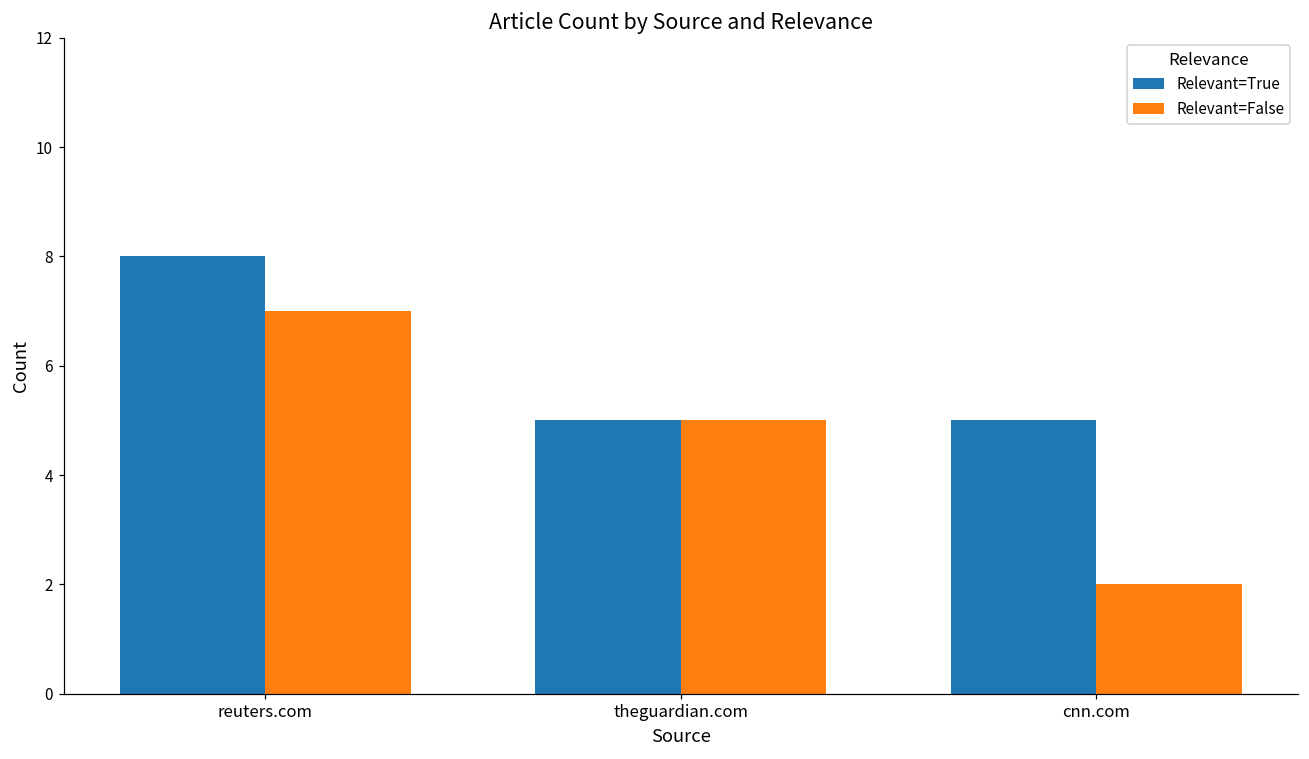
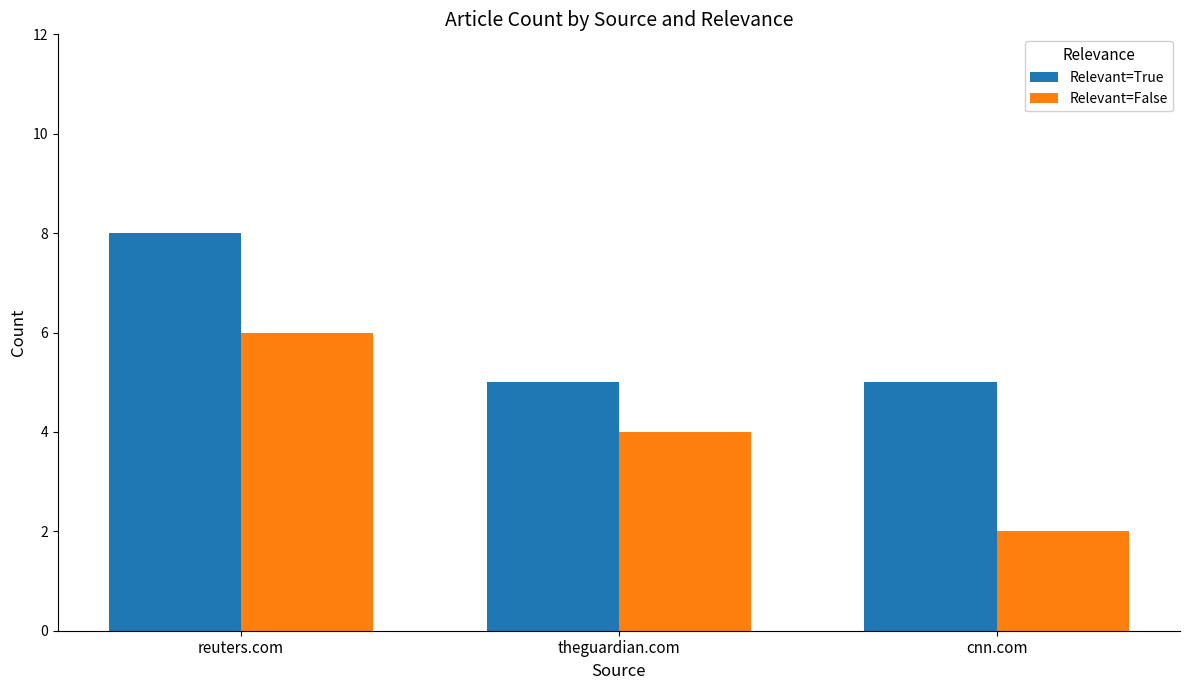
Relevant=False, reuters.com: 7 -> 6
Relevant=False, theguardian.com: 5 -> 4
